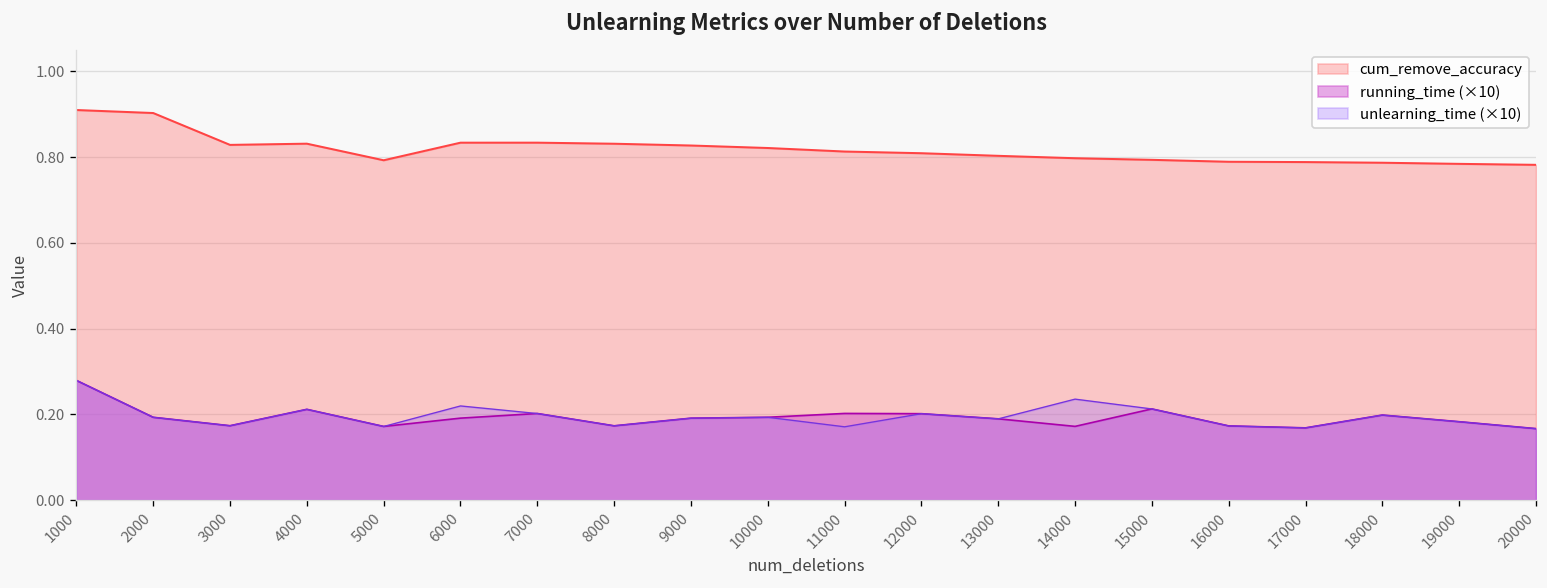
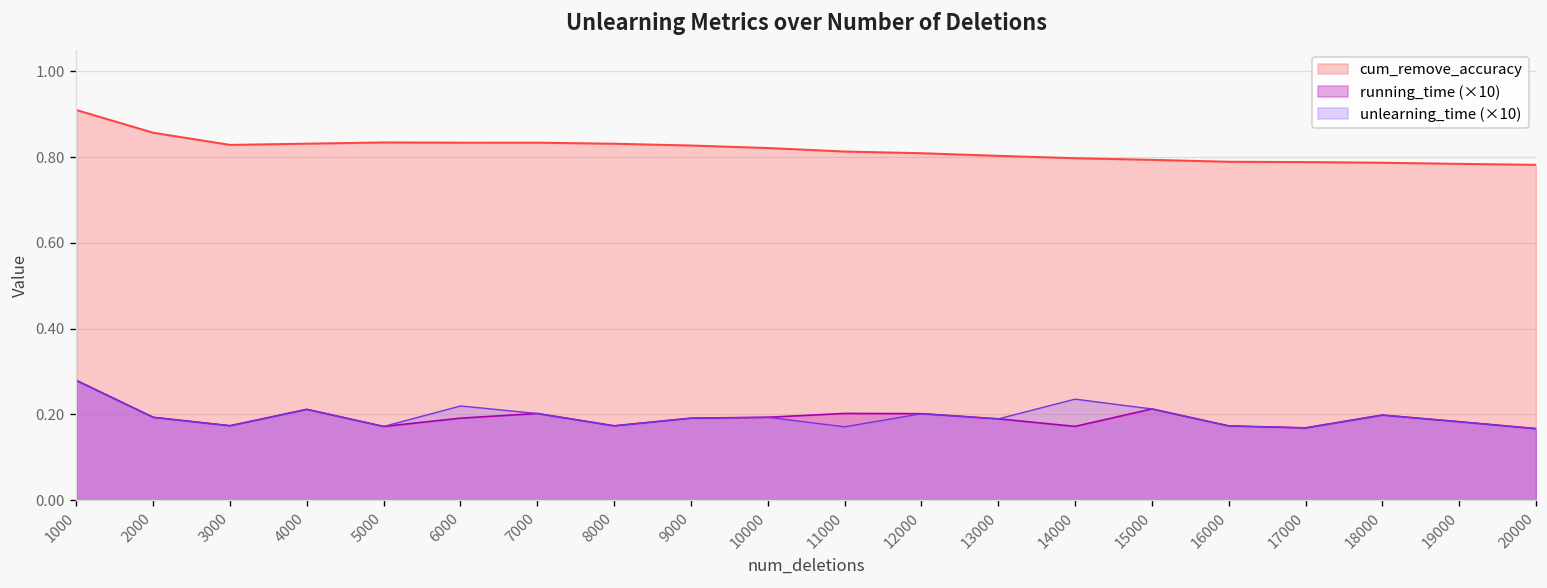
cum_remove_accuracy, 2000: 0.90 -> 0.86
cum_remove_accuracy, 5000: 0.79 -> 0.83
